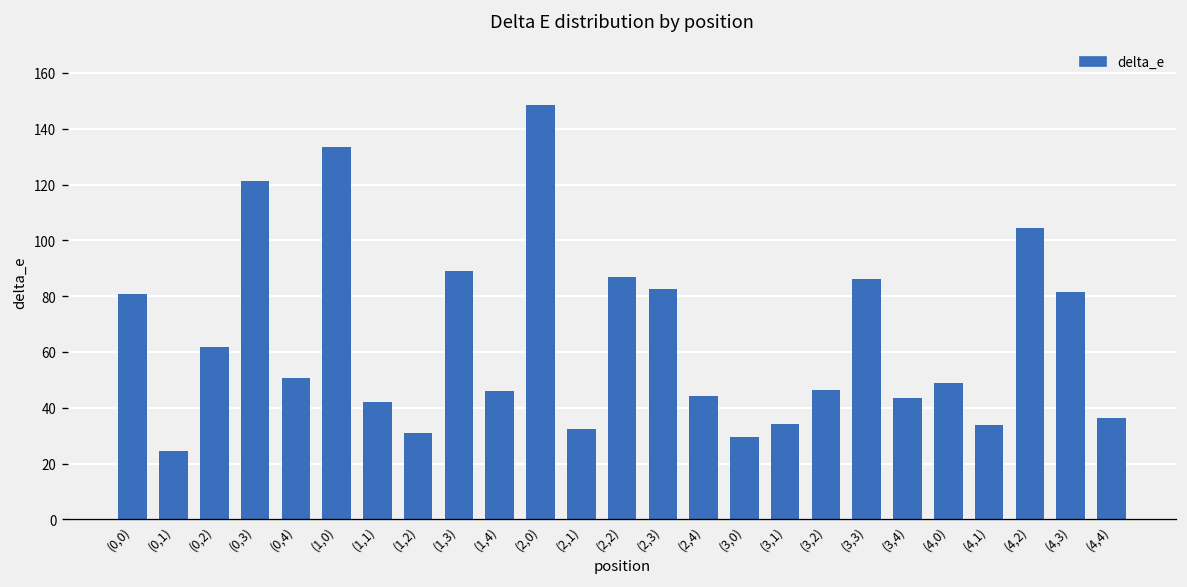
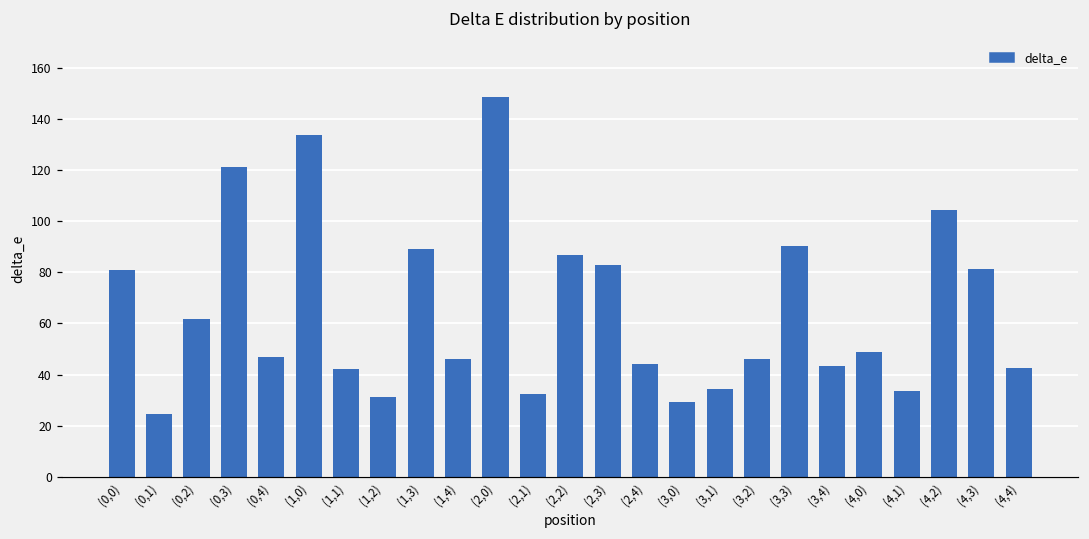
(0,4): 51 -> 47
(3,3): 86 -> 90
(4,4): 36 -> 43
